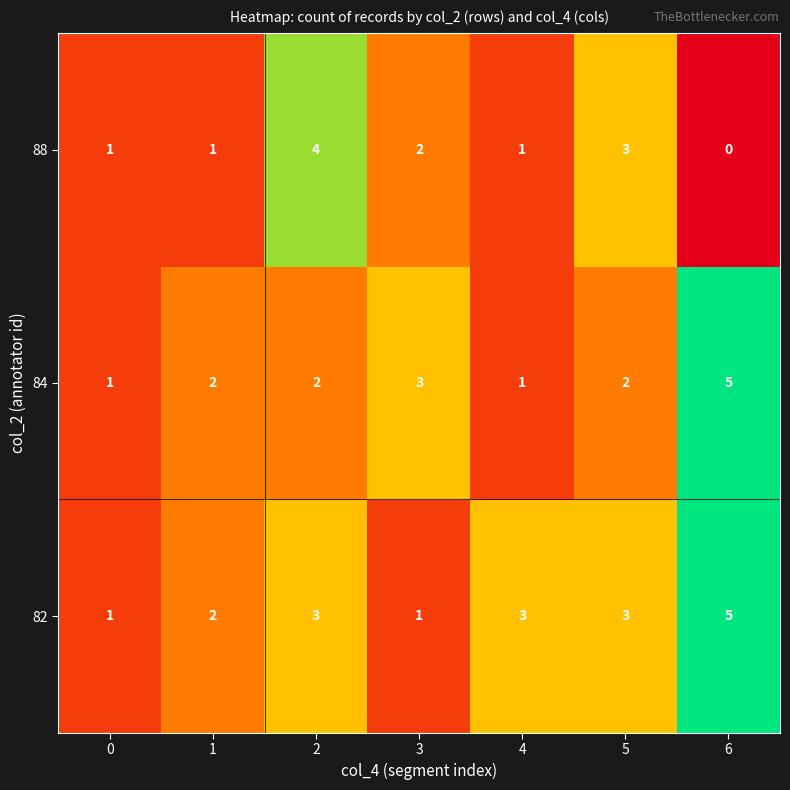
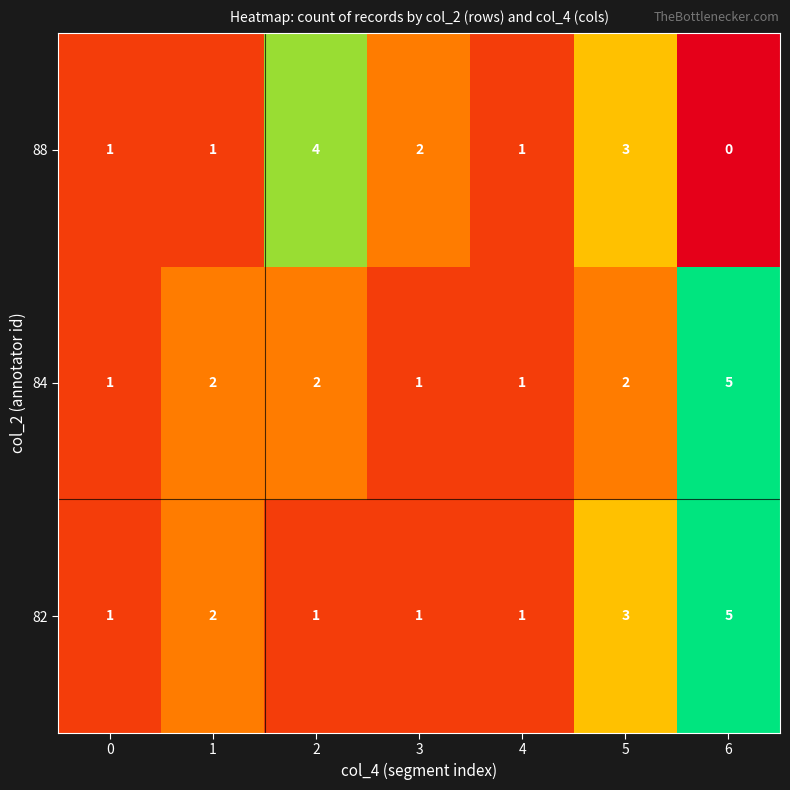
84, 3: 3 -> 1
82, 2: 3 -> 1
82, 4: 3 -> 1
